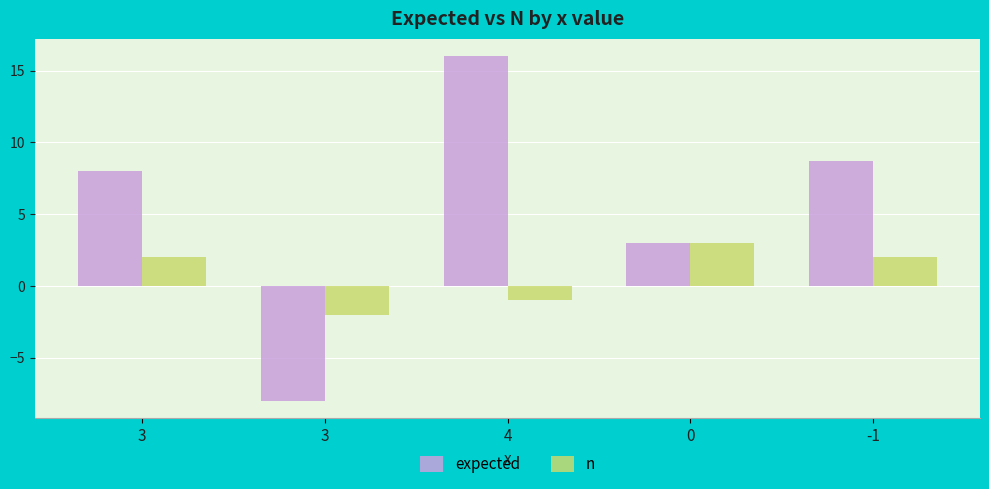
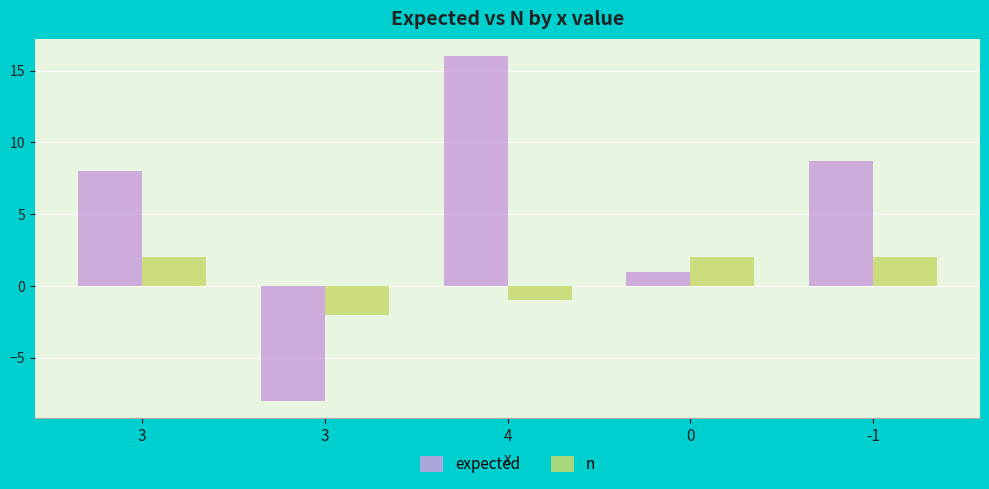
expected, 0: 3 -> 1
n, 0: 3 -> 2
